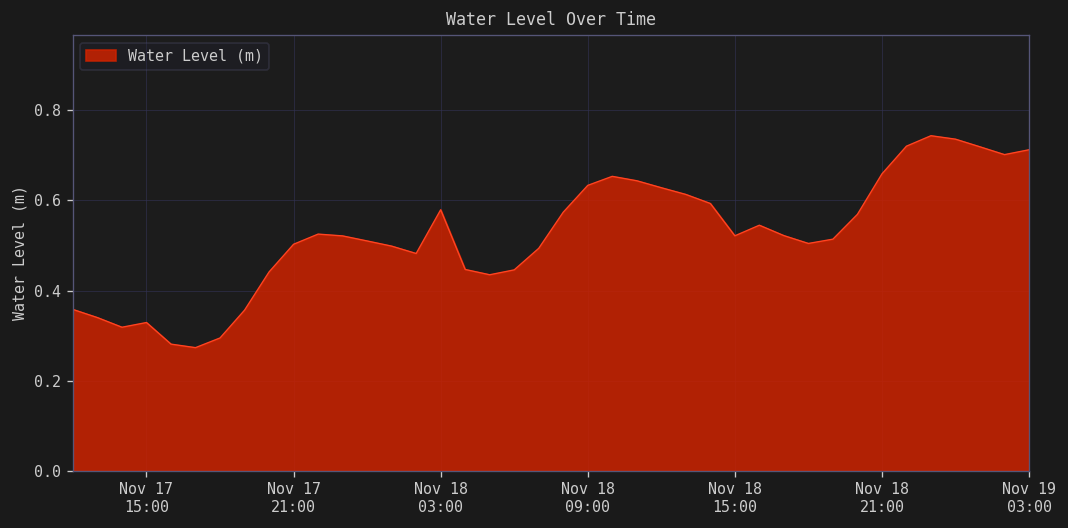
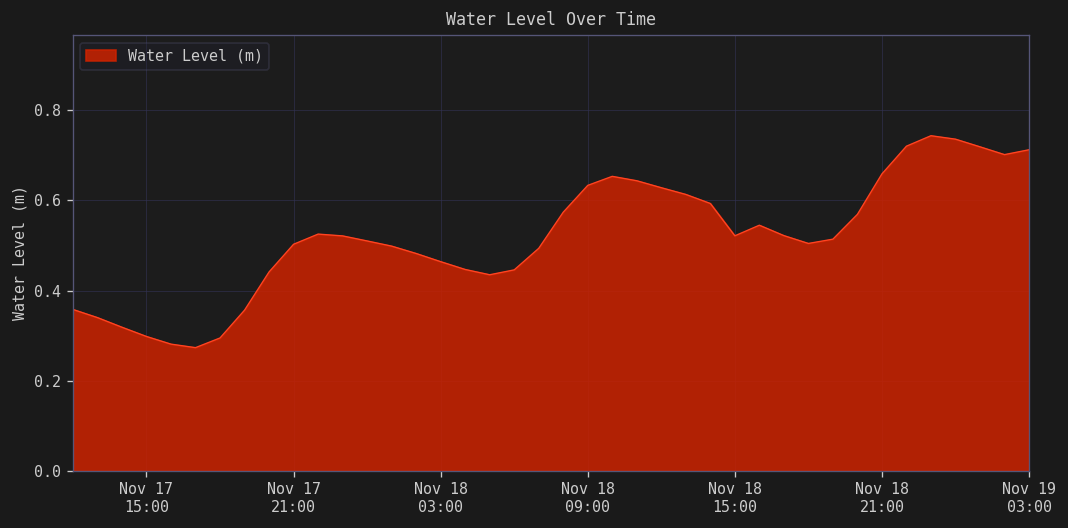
Nov 17 15:00: 0.33 -> 0.30
Nov 18 03:00: 0.58 -> 0.46
